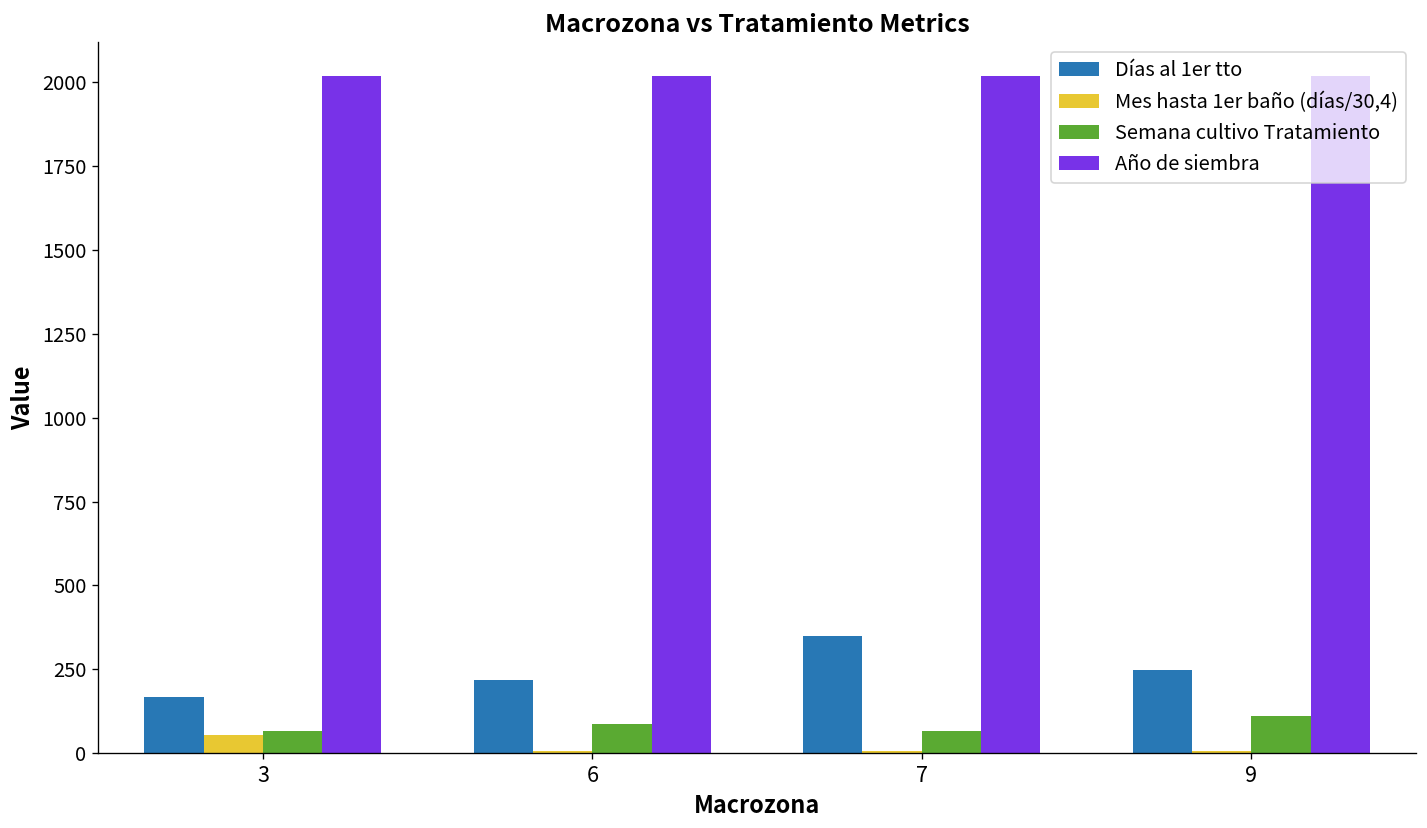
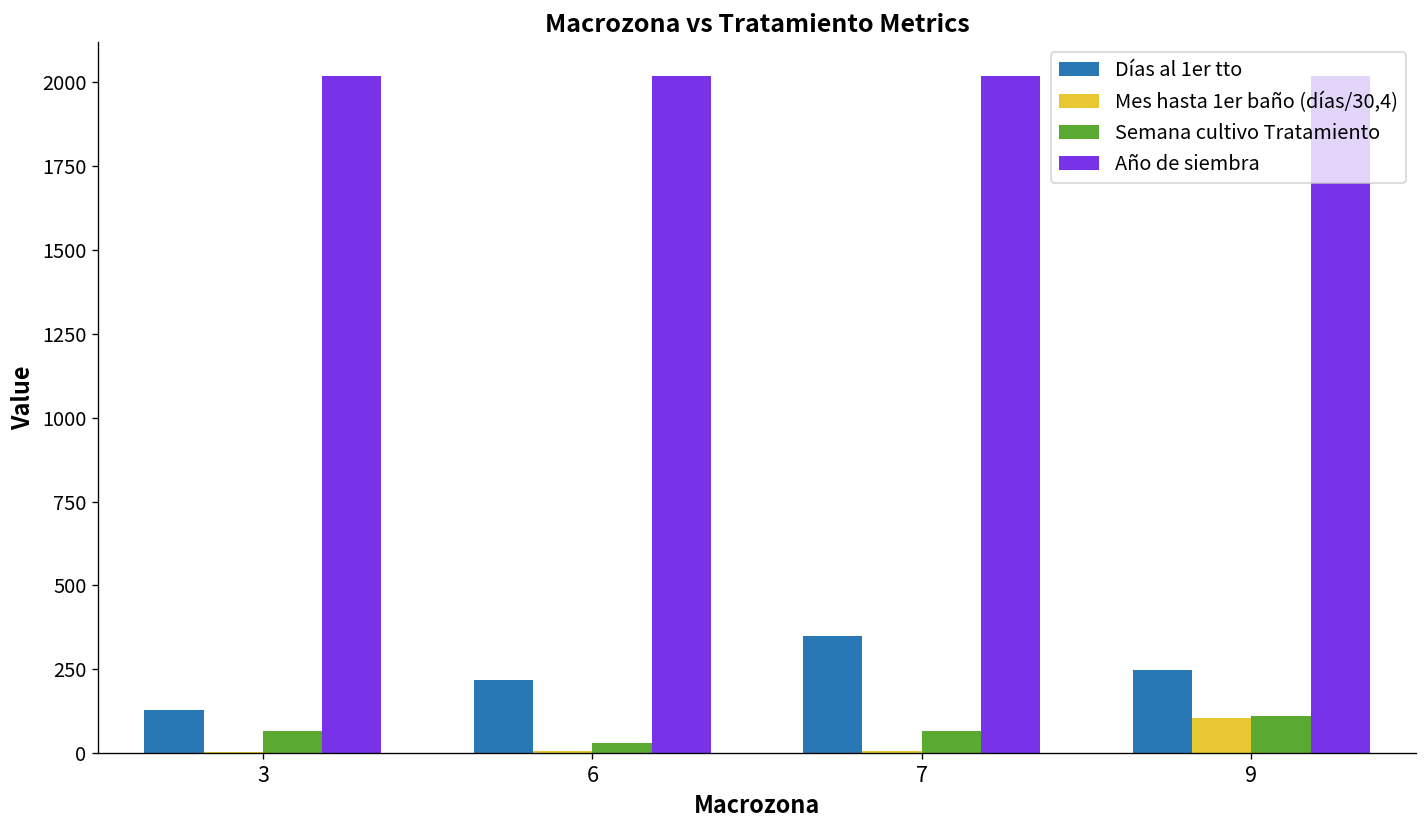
Días al 1er tto, 3: 170 -> 130
Mes hasta 1er baño (días/30,4), 3: 50 -> 0
Semana cultivo Tratamiento, 6: 90 -> 30
Mes hasta 1er baño (días/30,4), 9: 10 -> 110
